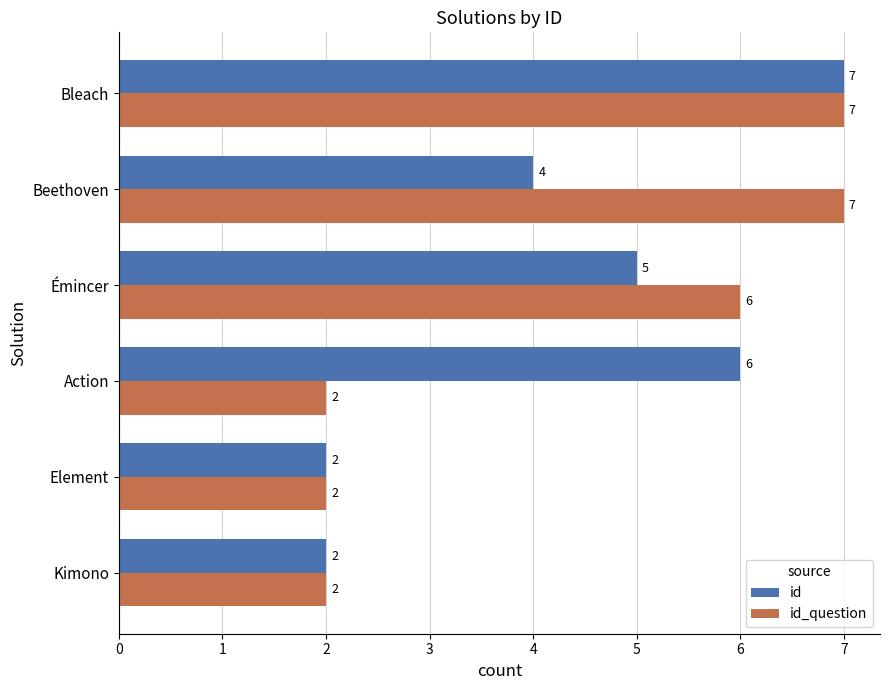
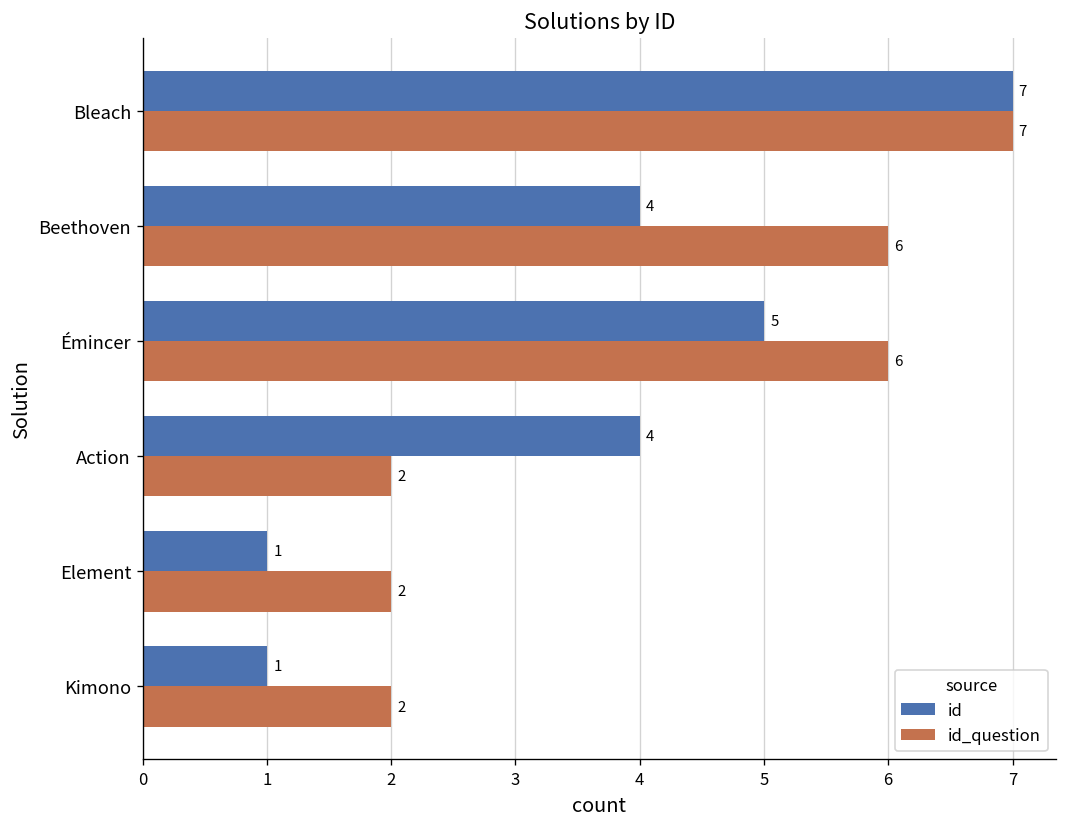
id_question, Beethoven: 7 -> 6
id, Action: 6 -> 4
id, Element: 2 -> 1
id, Kimono: 2 -> 1
